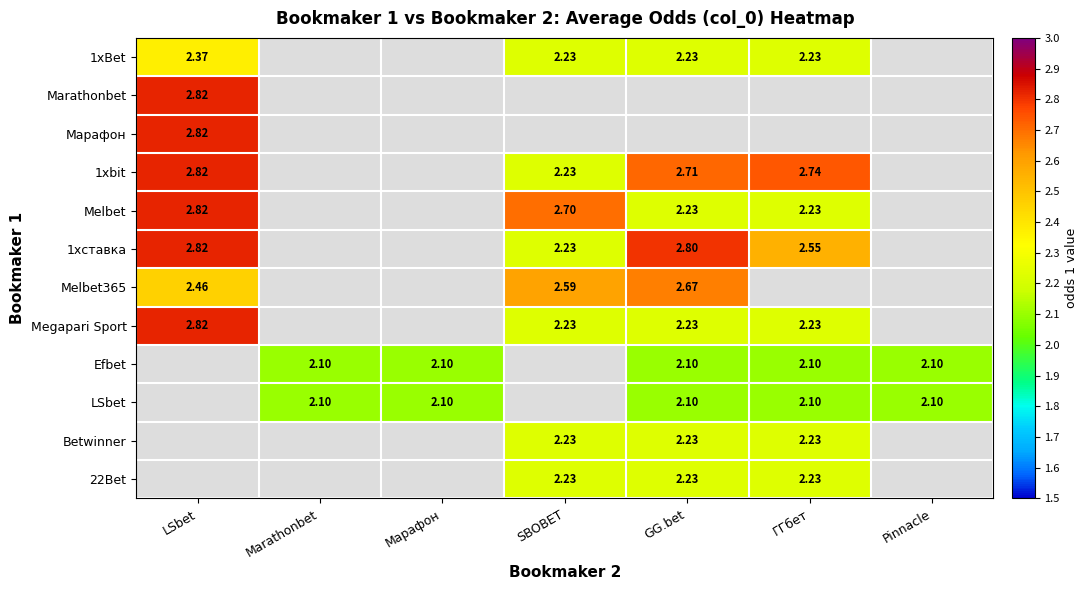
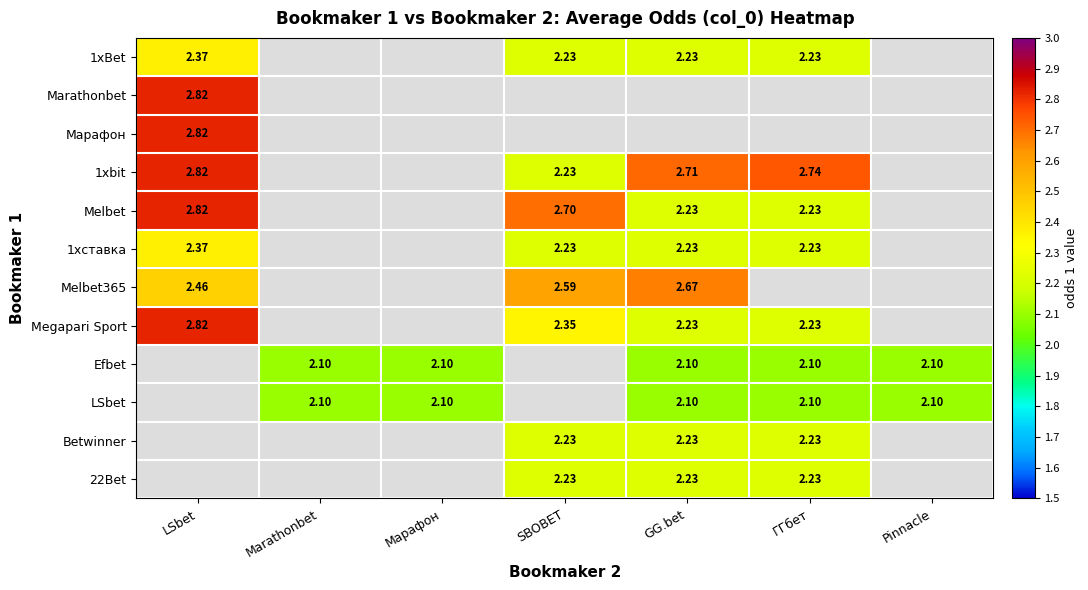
1xставка, LSbet: 2.82 -> 2.37
1xставка, GG.bet: 2.80 -> 2.23
1xставка, ГГбет: 2.55 -> 2.23
Megapari Sport, SBOBET: 2.23 -> 2.35
